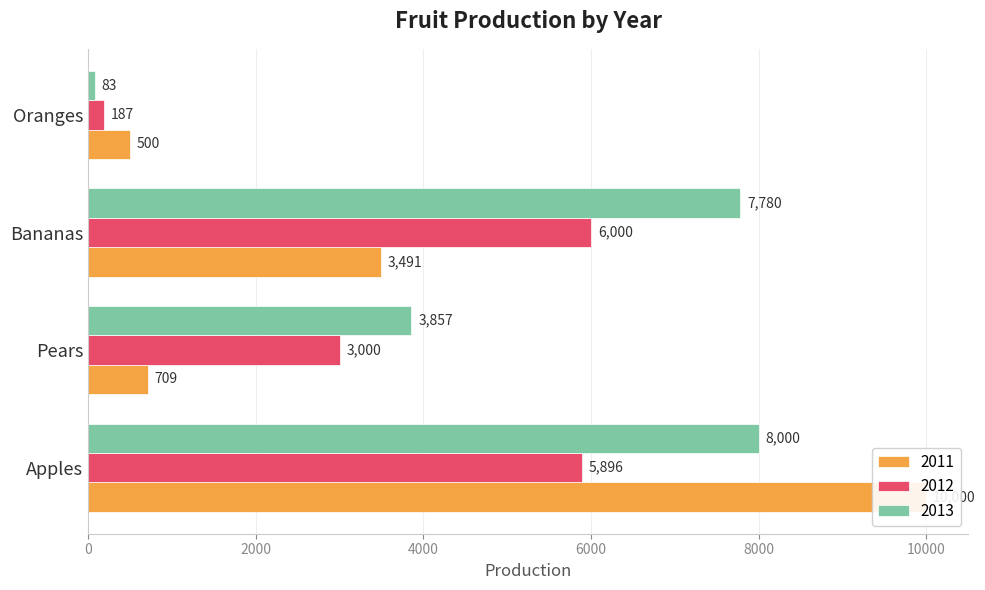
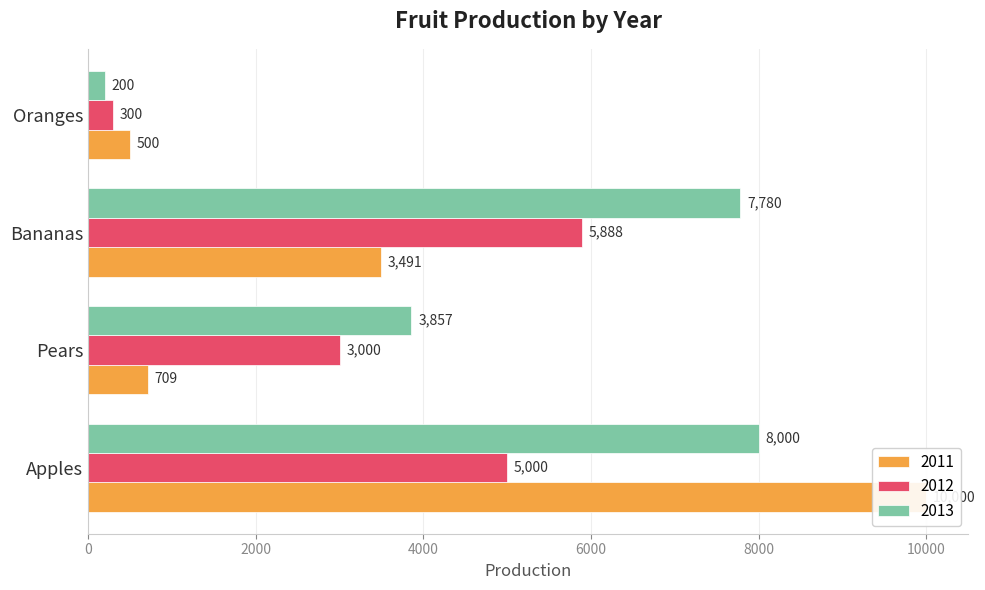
2013, Oranges: 83 -> 200
2012, Oranges: 187 -> 300
2012, Bananas: 6,000 -> 5,888
2012, Apples: 5,896 -> 5,000
